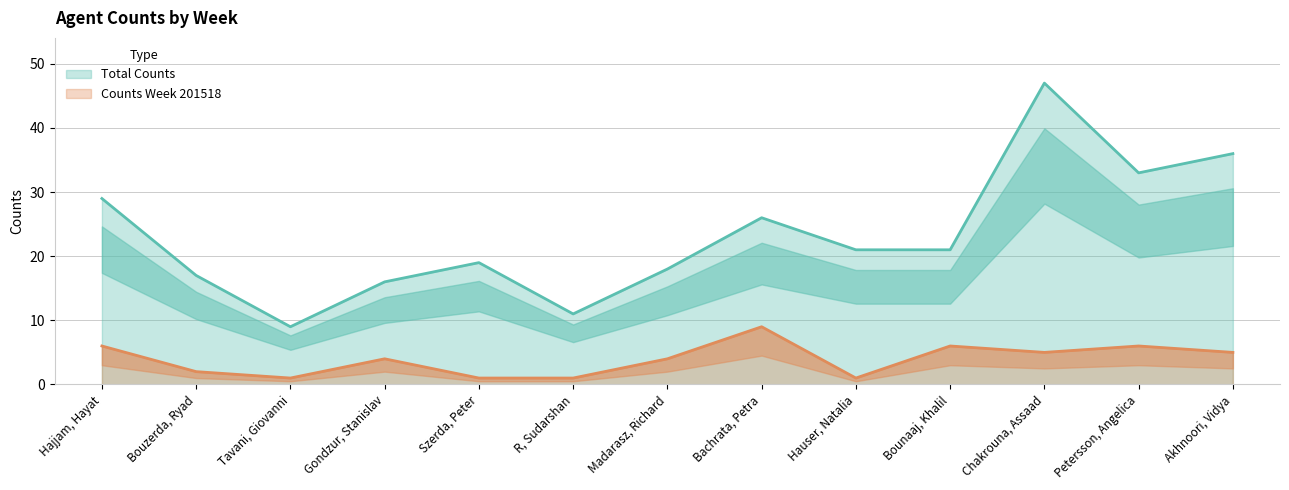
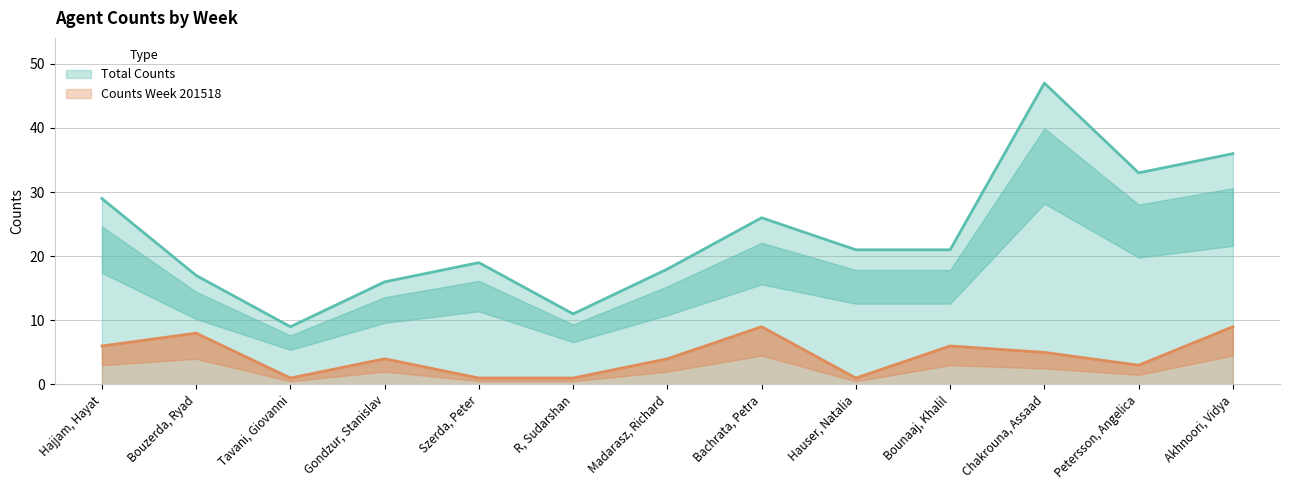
Counts Week 201518, Bouzerda, Ryad: 2 -> 8
Counts Week 201518, Petersson, Angelica: 6 -> 3
Counts Week 201518, Akhnoori, Vidya: 5 -> 9
